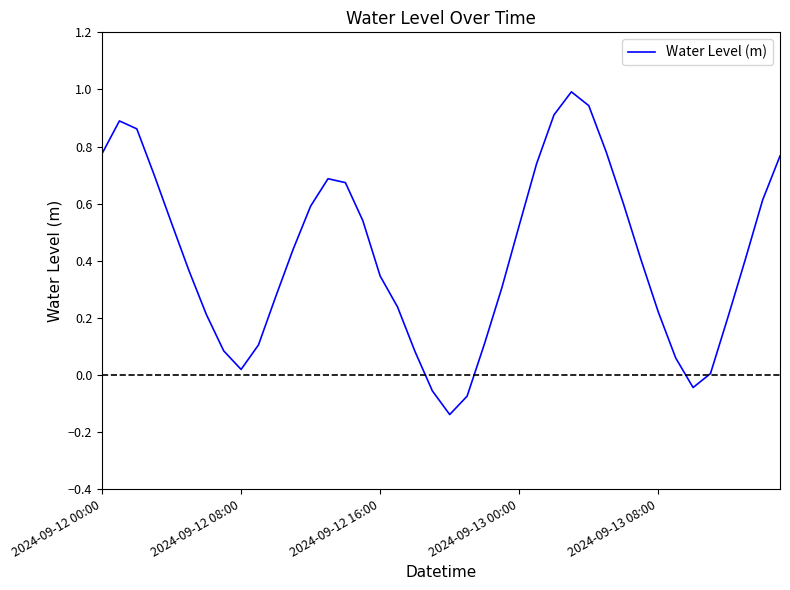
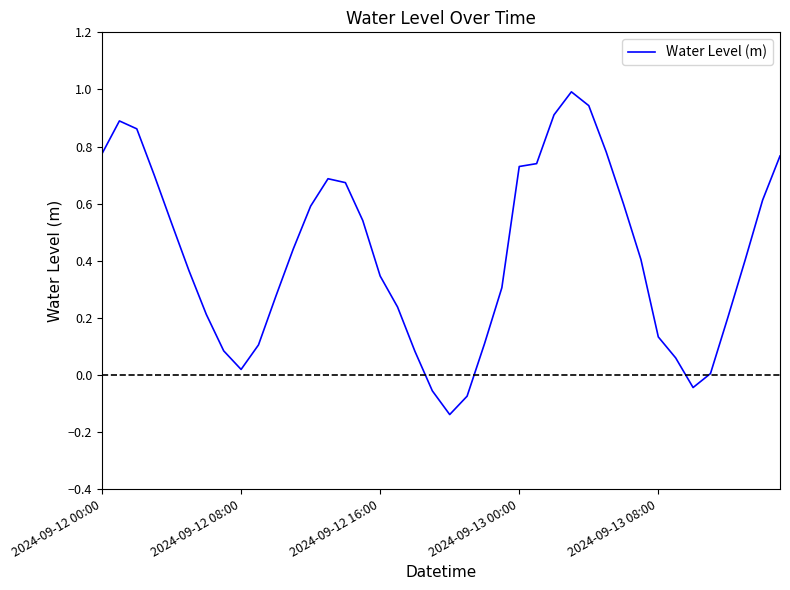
2024-09-13 00:00: 0.52 -> 0.73
2024-09-13 08:00: 0.22 -> 0.13
